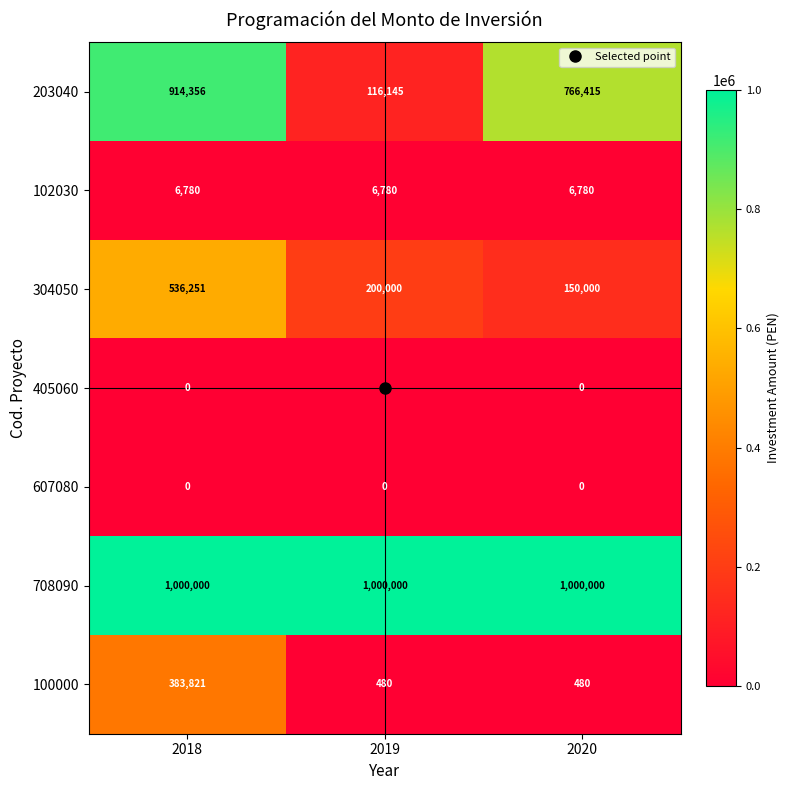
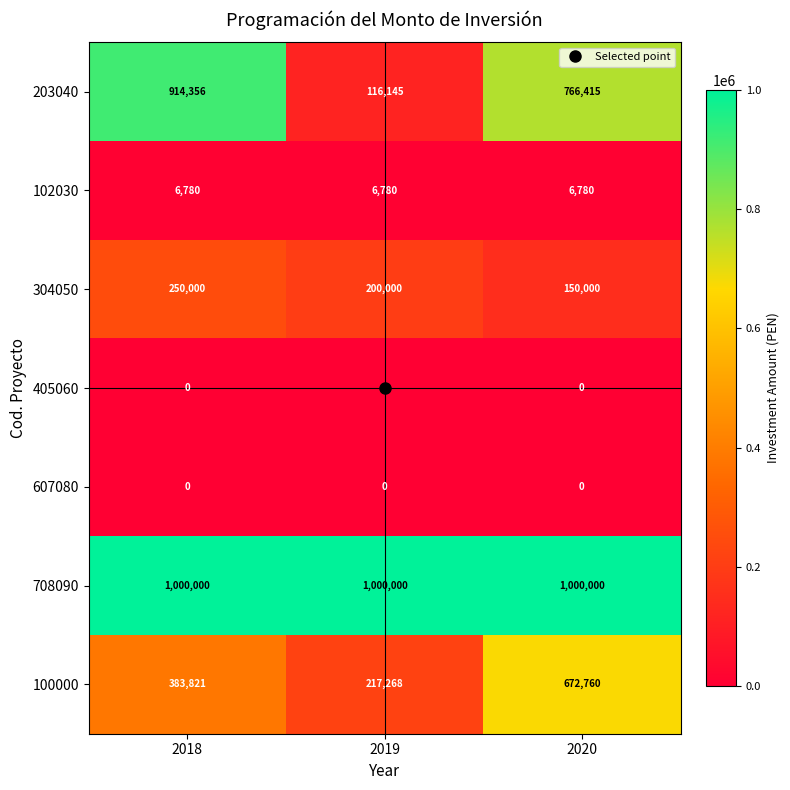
304050, 2018: 536,251 -> 250,000
100000, 2019: 480 -> 217,268
100000, 2020: 480 -> 672,760
